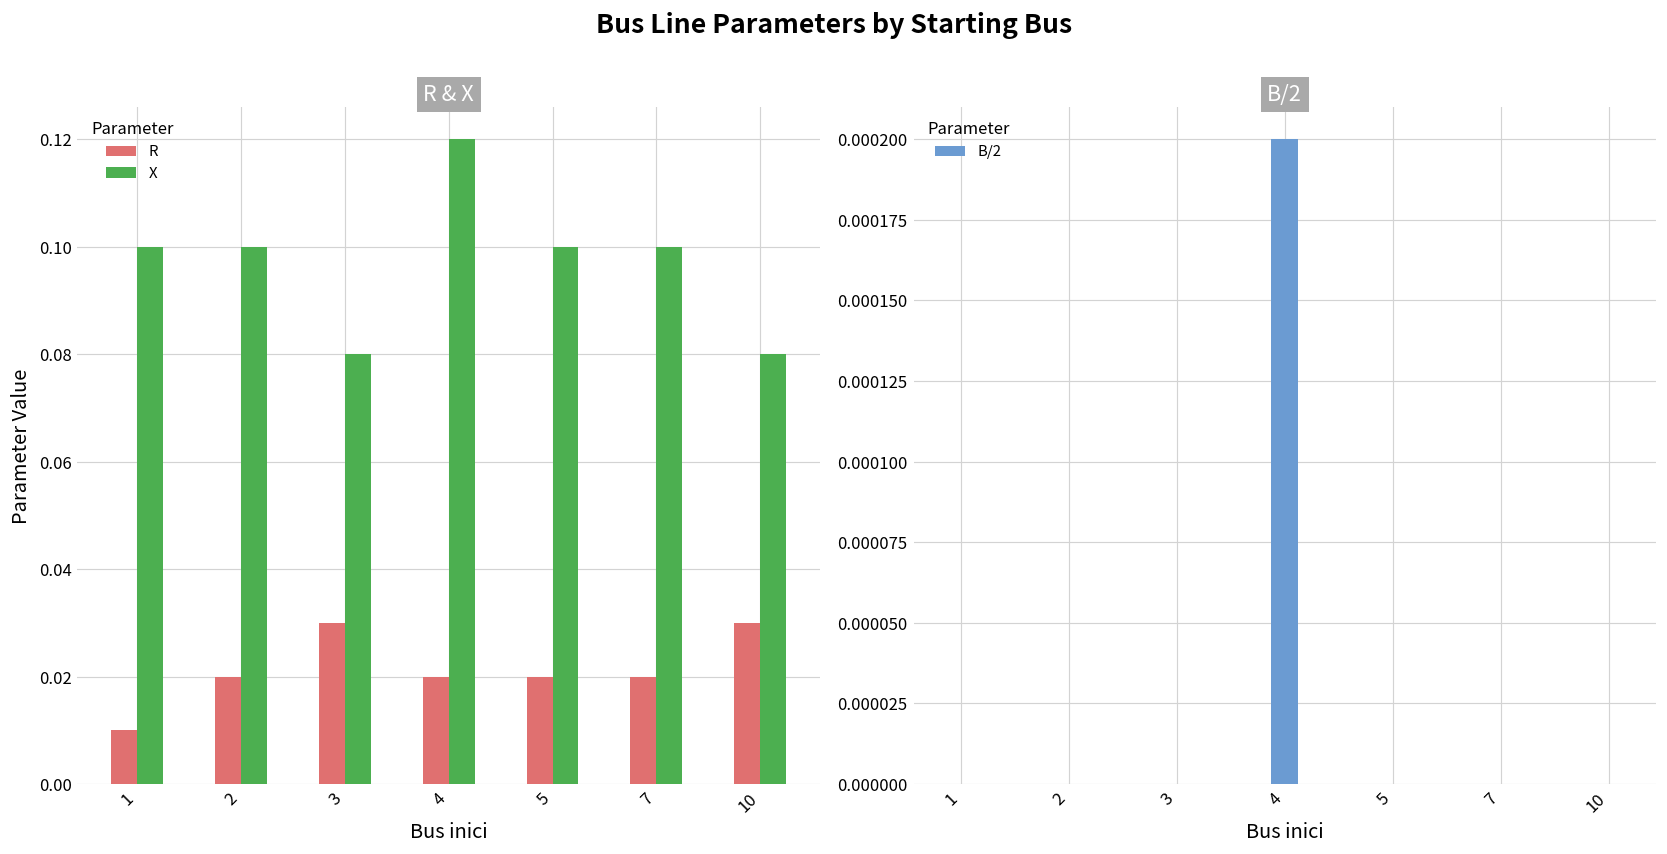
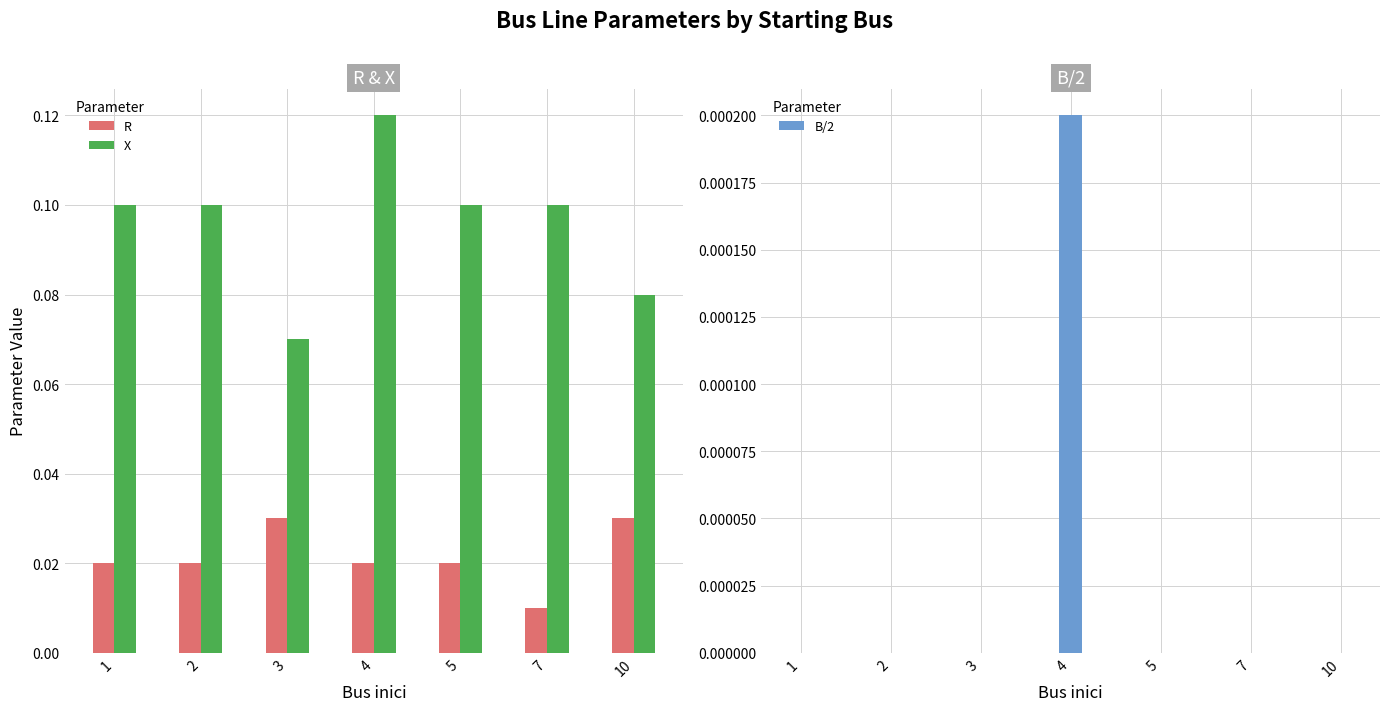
R & X, R, 1: 0.01 -> 0.02
R & X, X, 3: 0.08 -> 0.07
R & X, R, 7: 0.02 -> 0.01
